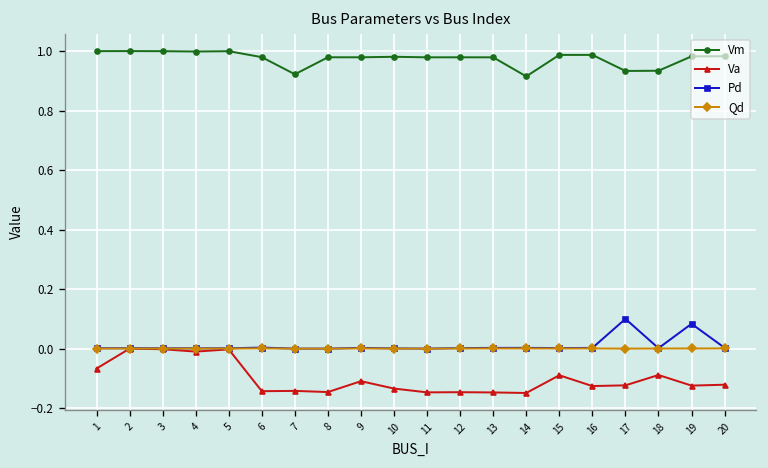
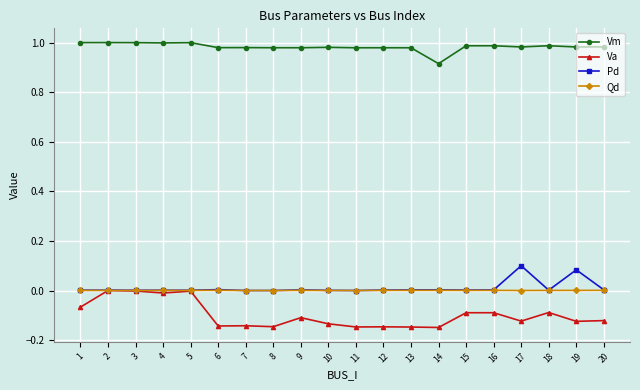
Vm, 7: 0.92 -> 0.98
Va, 16: -0.13 -> -0.09
Vm, 17: 0.93 -> 0.98
Vm, 18: 0.93 -> 0.99
